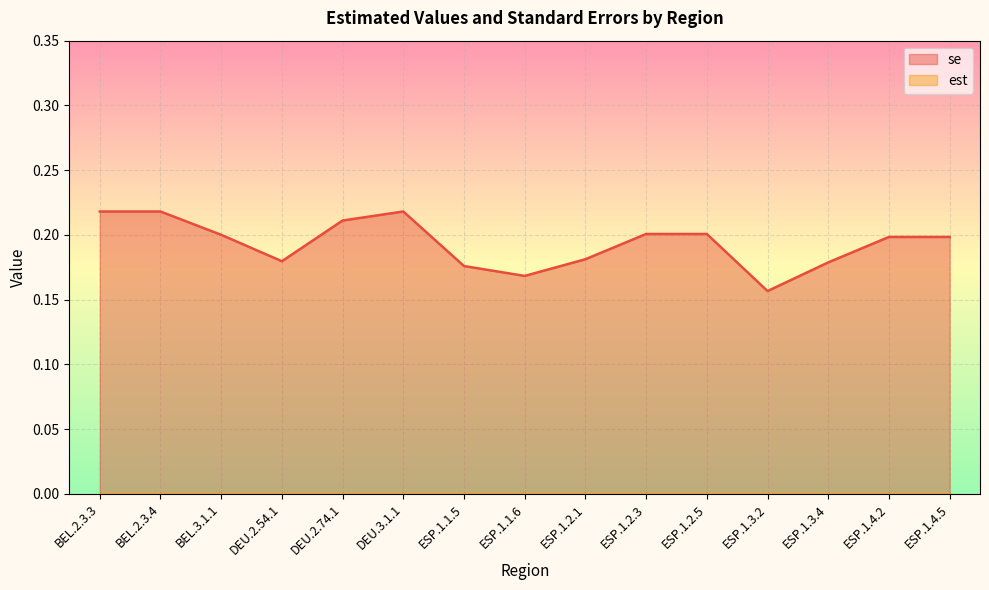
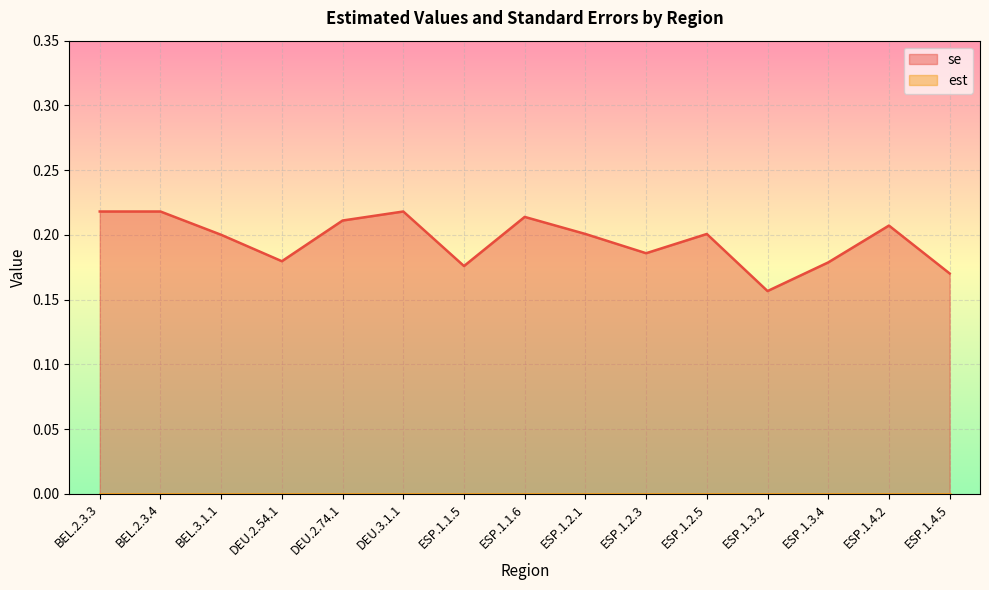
se, ESP.1.1.6: 0.168 -> 0.214
se, ESP.1.2.1: 0.181 -> 0.201
se, ESP.1.2.3: 0.201 -> 0.186
se, ESP.1.4.2: 0.198 -> 0.207
se, ESP.1.4.5: 0.198 -> 0.170
